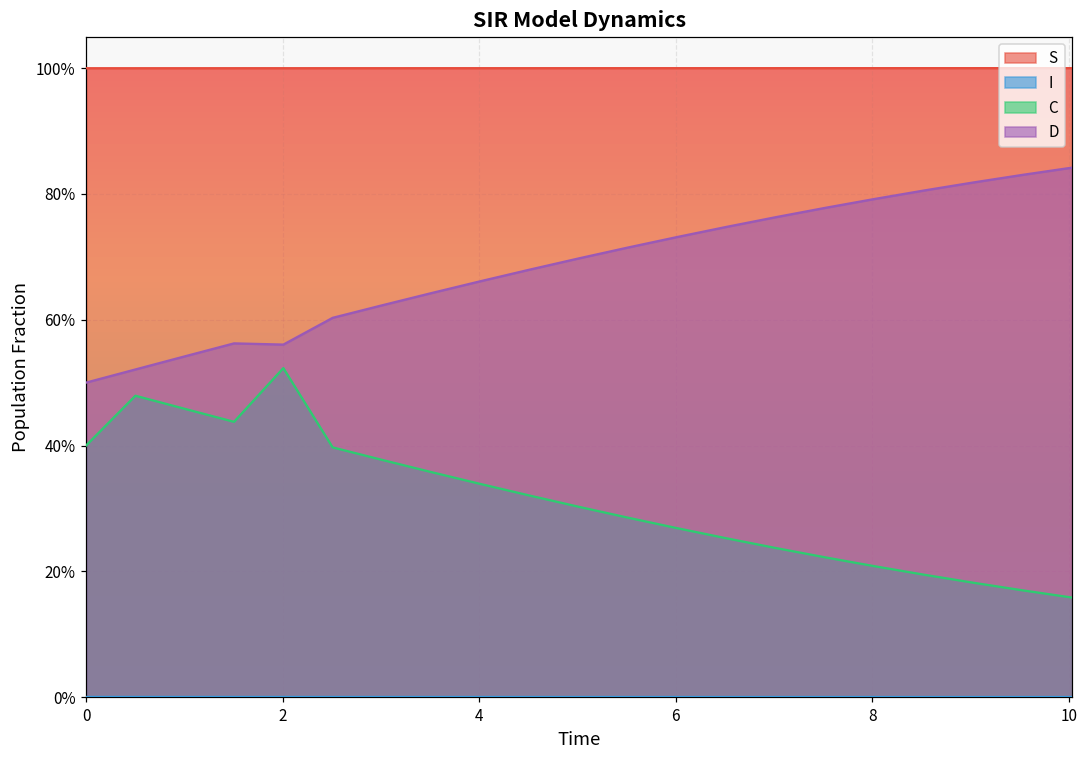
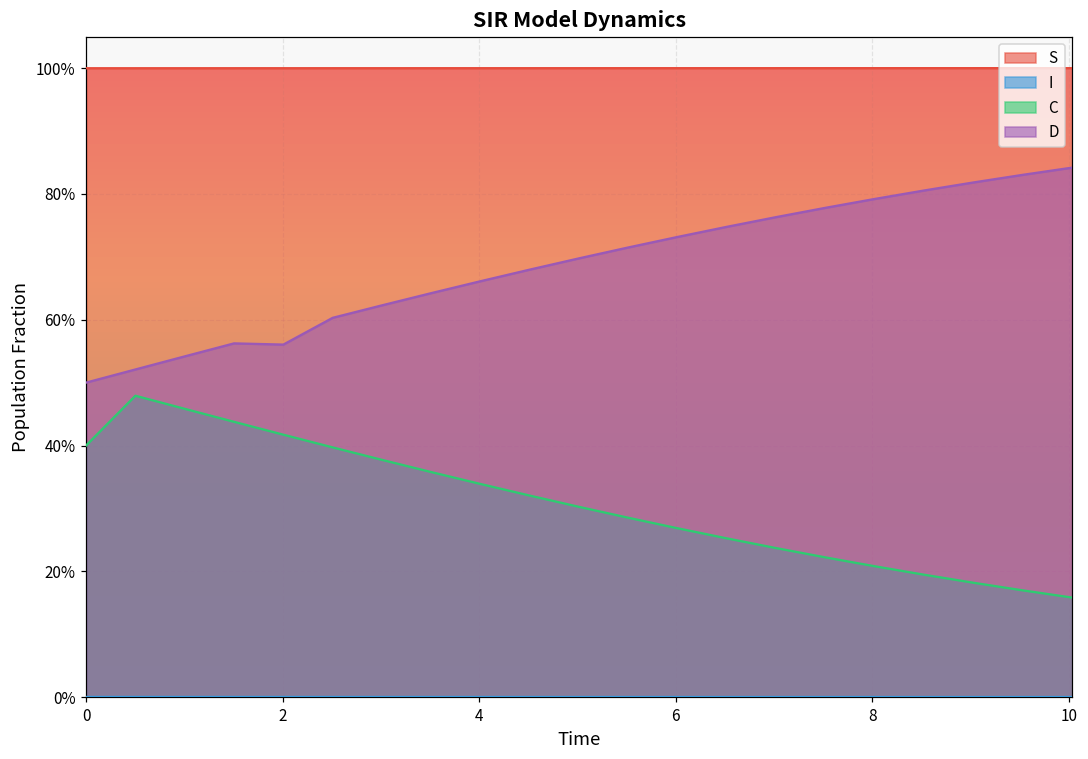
C, 2: 52% -> 42%
